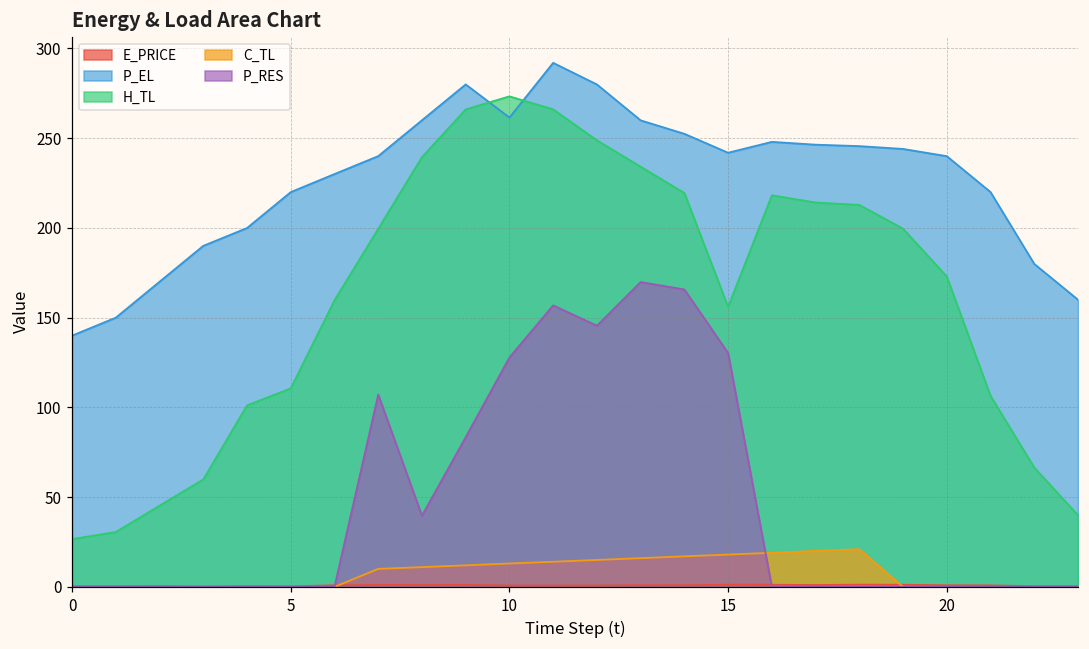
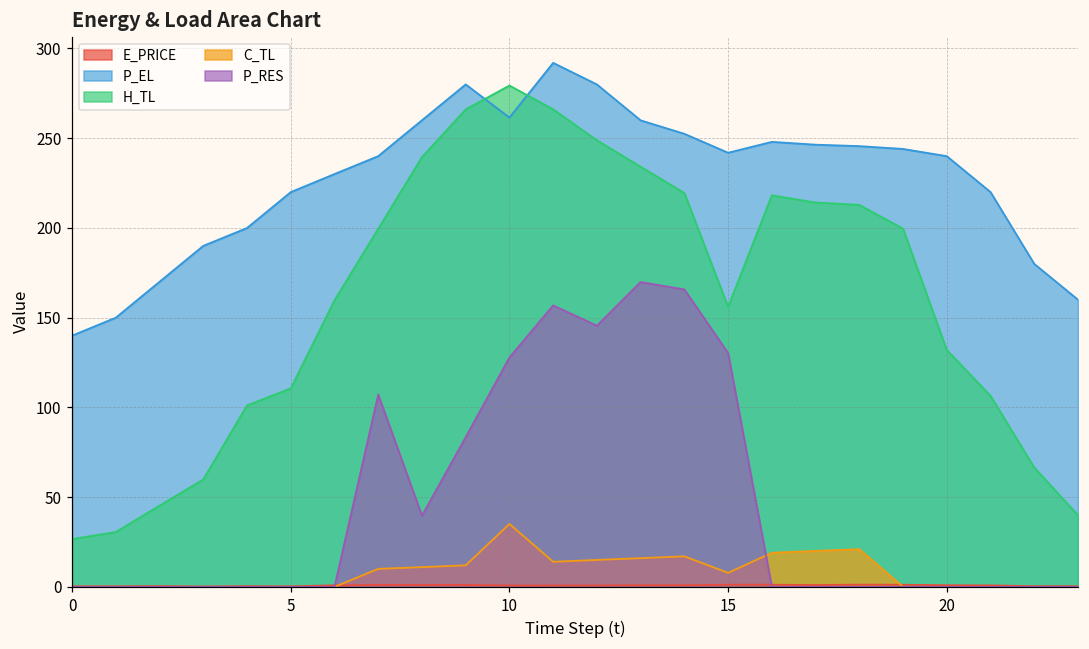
H_TL, 10: 273 -> 279
C_TL, 10: 13 -> 35
C_TL, 15: 18 -> 8
H_TL, 20: 173 -> 132
